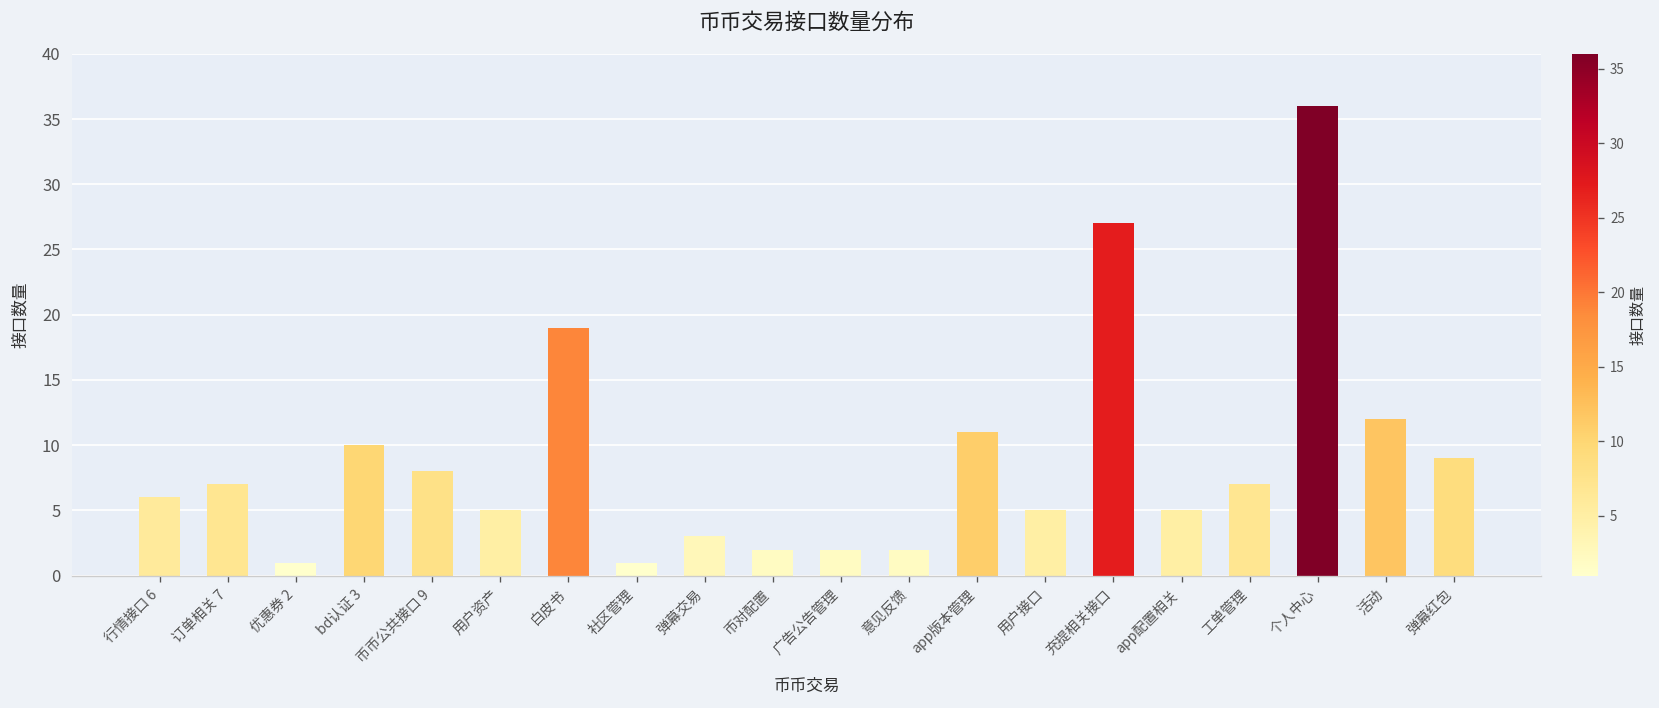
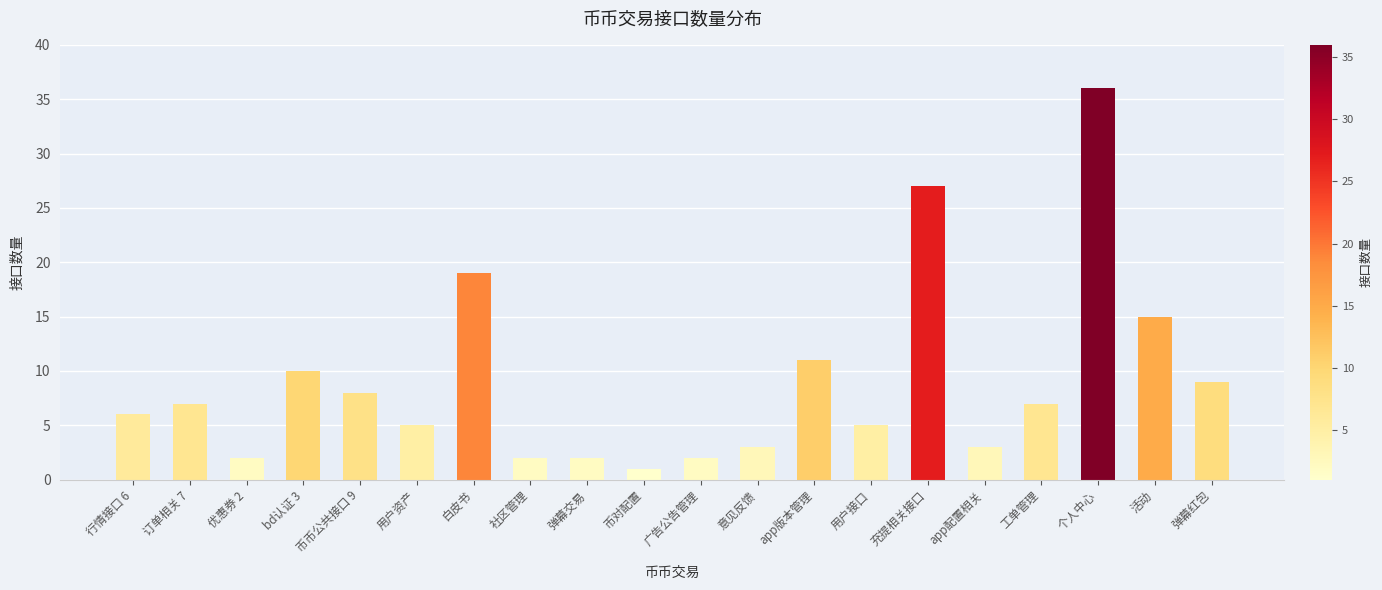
优惠券 2: 1 -> 2
社区管理: 1 -> 2
弹幕交易: 3 -> 2
币对配置: 2 -> 1
意见反馈: 2 -> 3
app配置相关: 5 -> 3
活动: 12 -> 15
